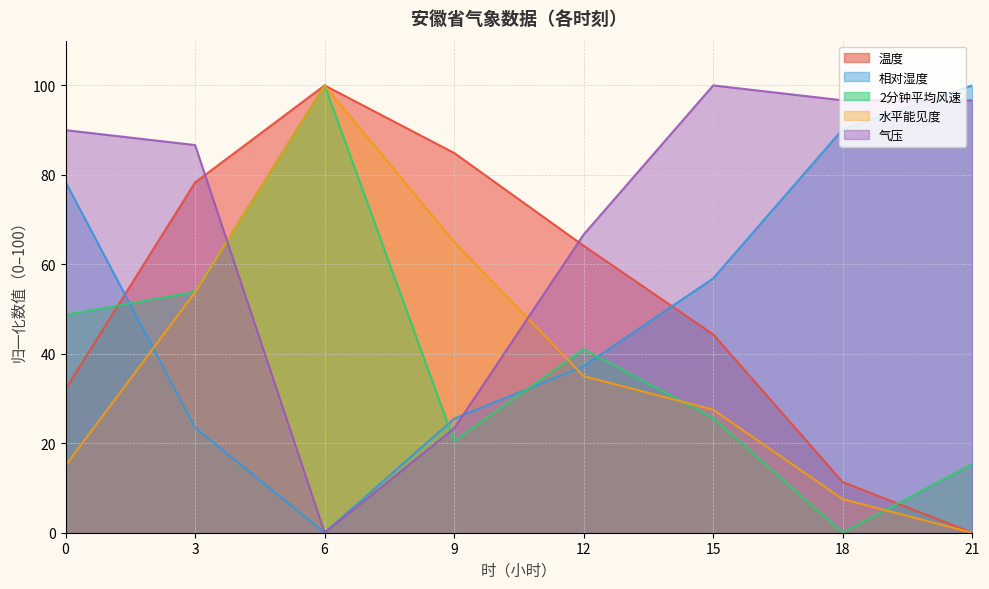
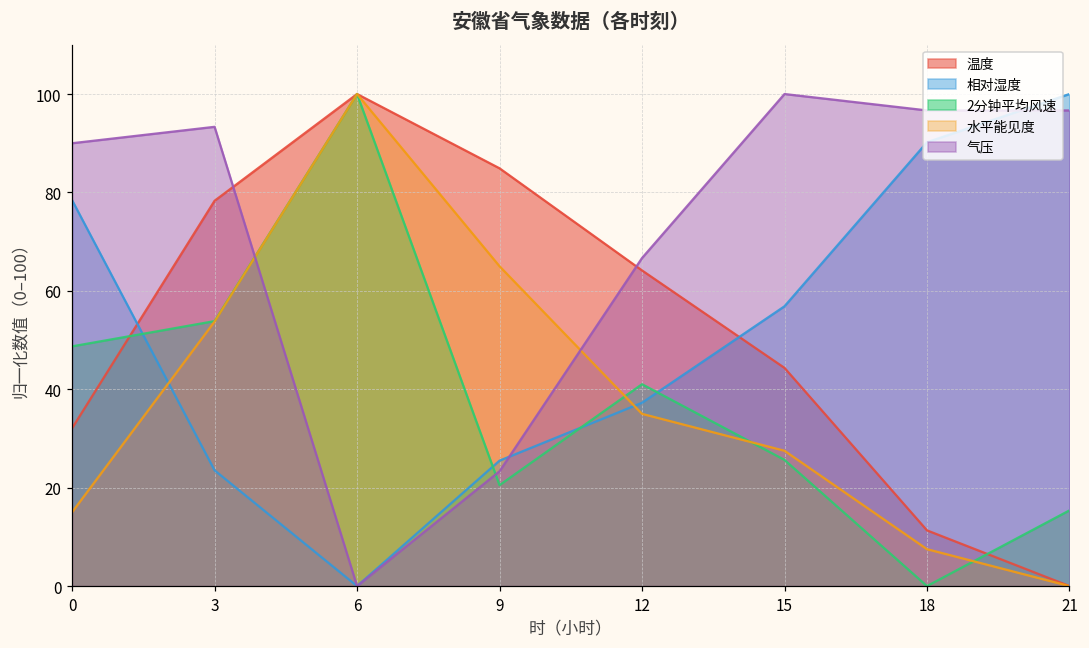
气压, 3: 87 -> 93
